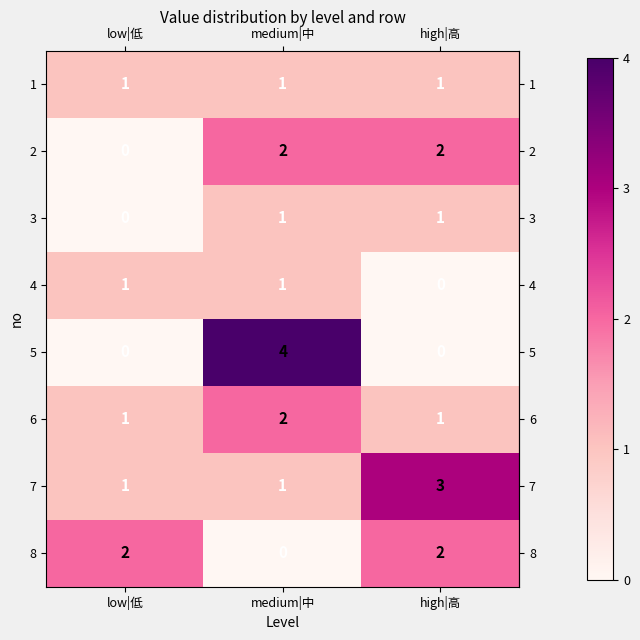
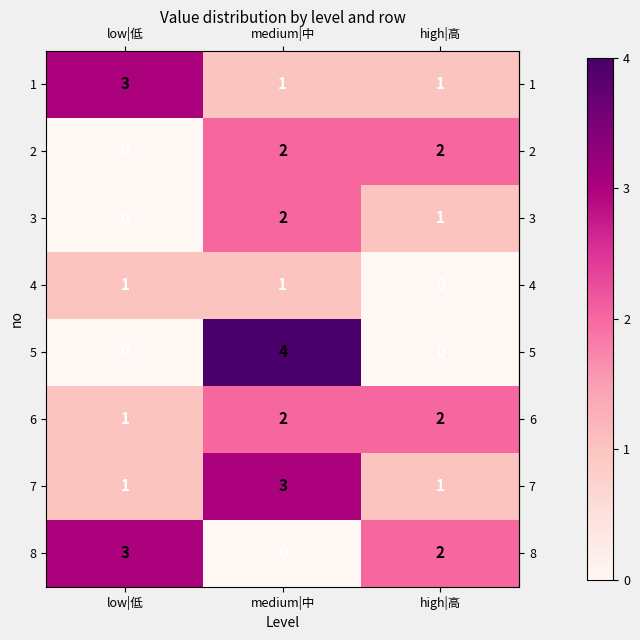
1, low|低: 1 -> 3
3, medium|中: 1 -> 2
6, high|高: 1 -> 2
7, medium|中: 1 -> 3
7, high|高: 3 -> 1
8, low|低: 2 -> 3
